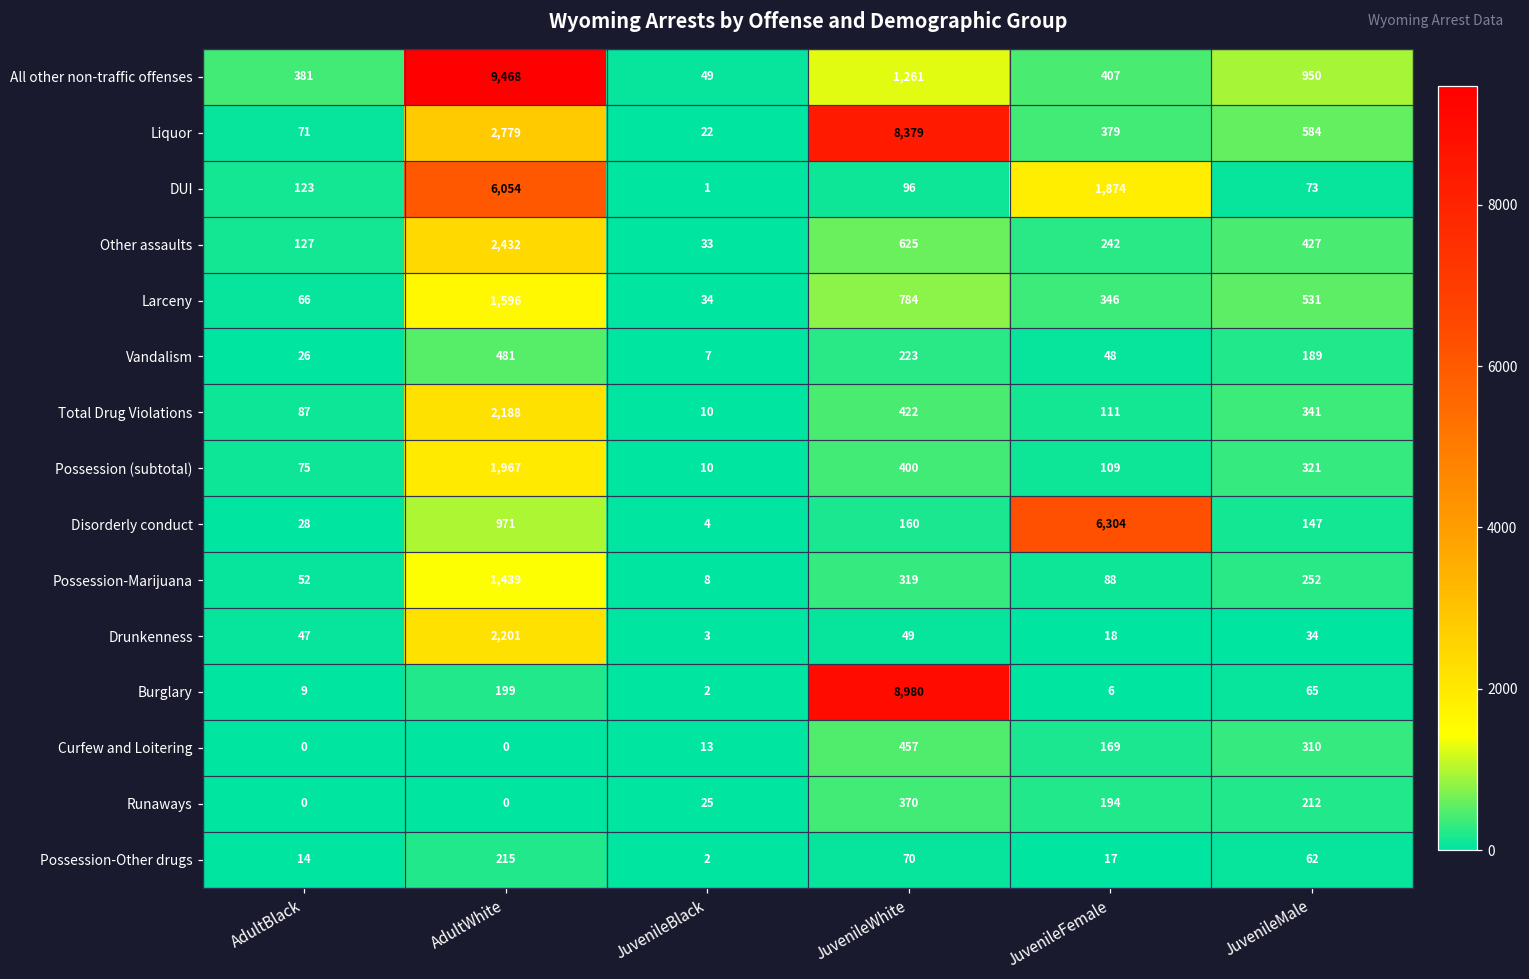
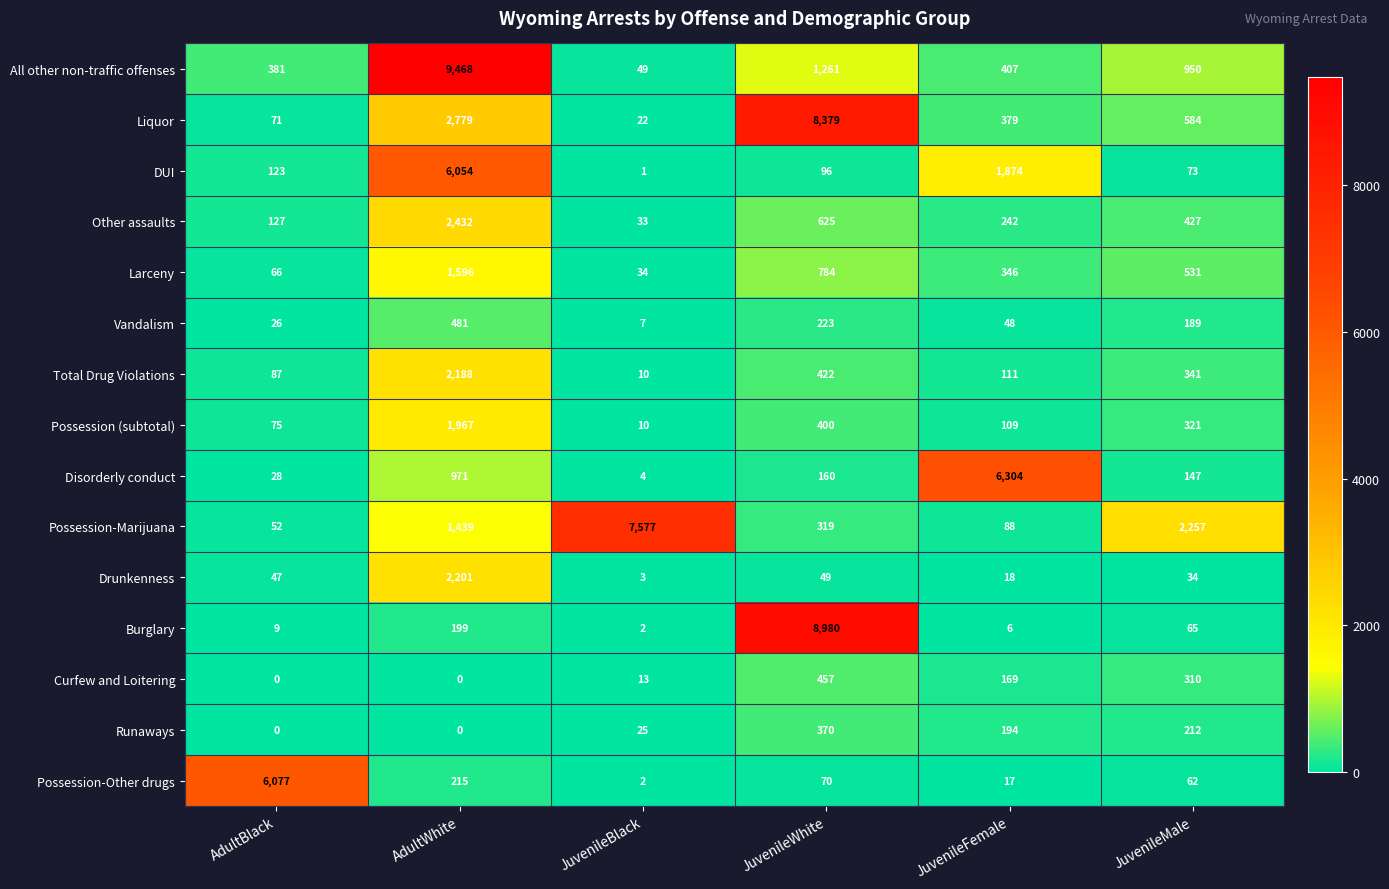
Possession-Marijuana, JuvenileBlack: 8 -> 7,577
Possession-Marijuana, JuvenileMale: 252 -> 2,257
Possession-Other drugs, AdultBlack: 14 -> 6,077
